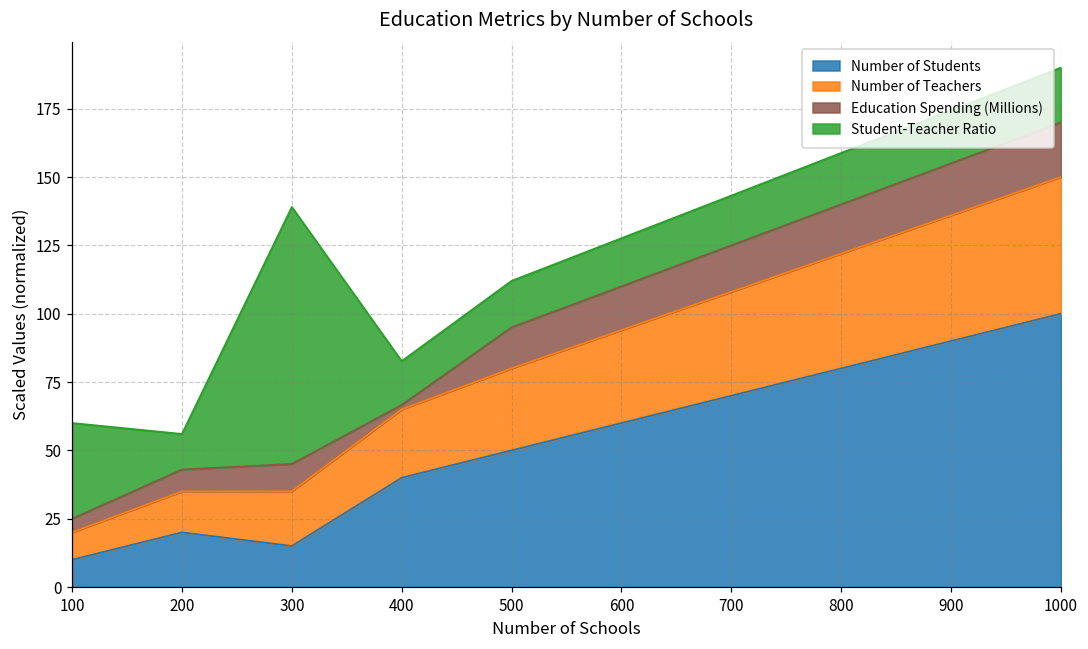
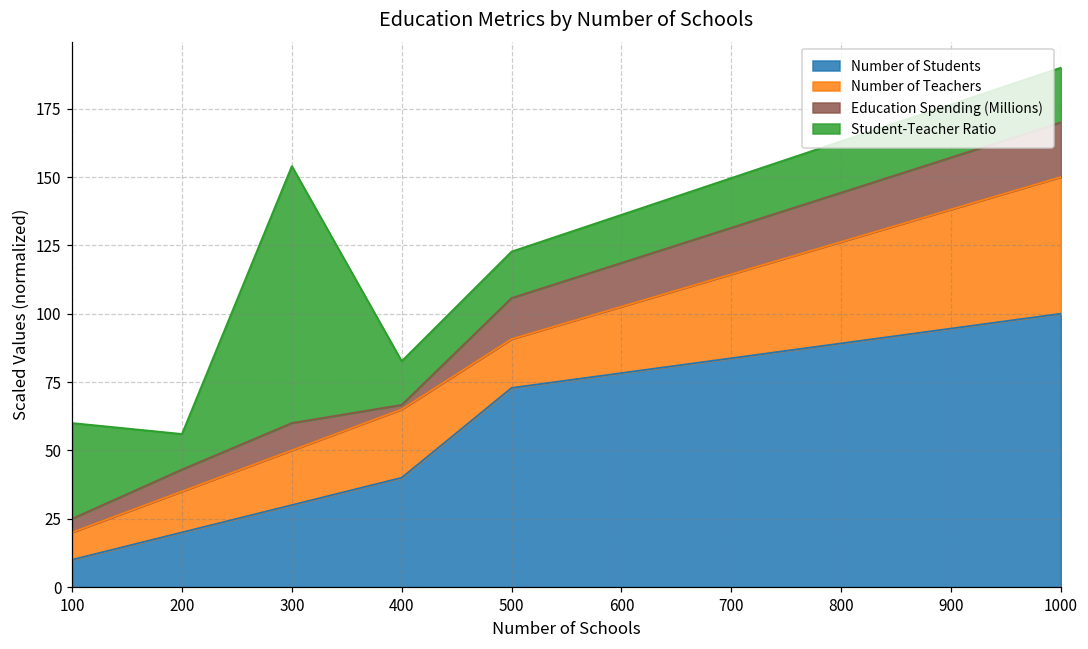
Number of Students, 300: 15 -> 30
Number of Students, 500: 50 -> 73
Number of Teachers, 500: 30 -> 18
